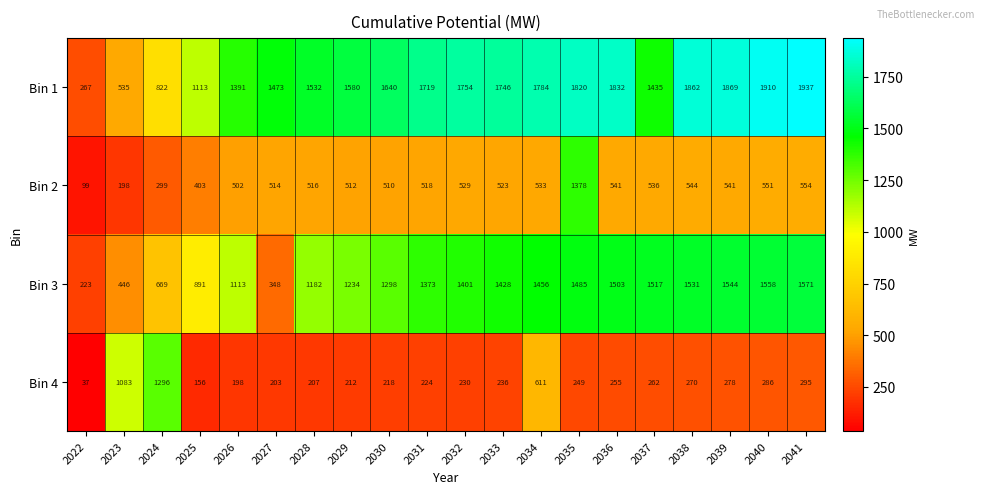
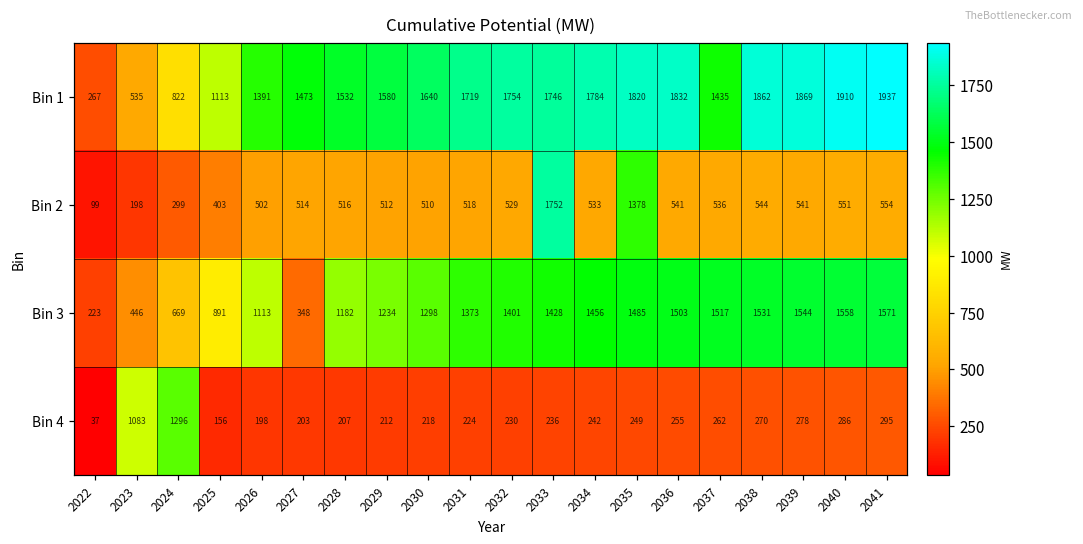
Bin 2, 2033: 523 -> 1752
Bin 4, 2034: 611 -> 242
